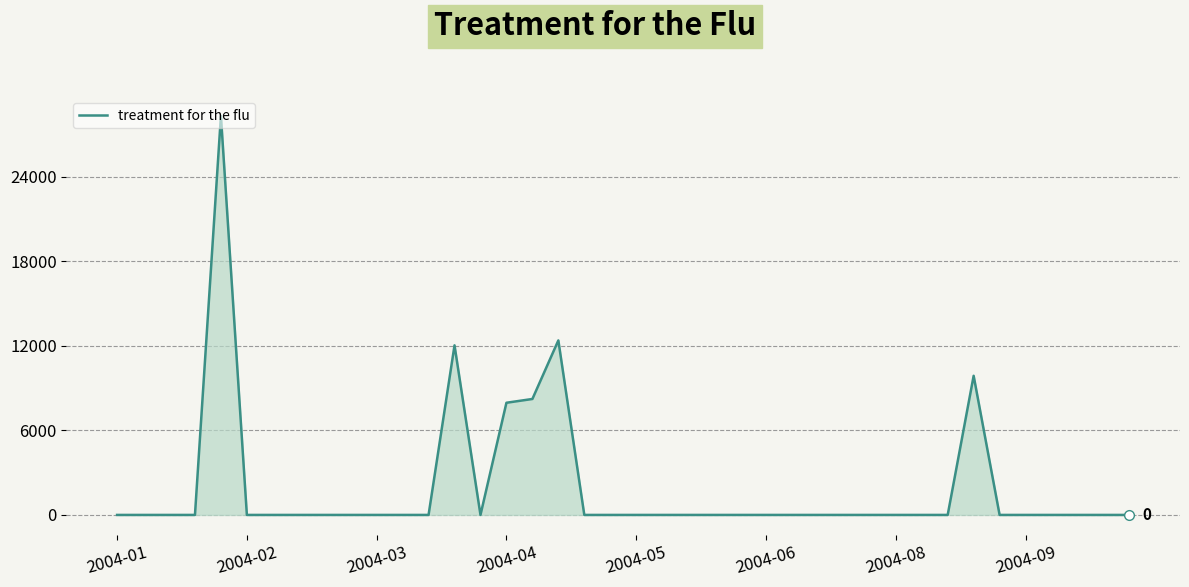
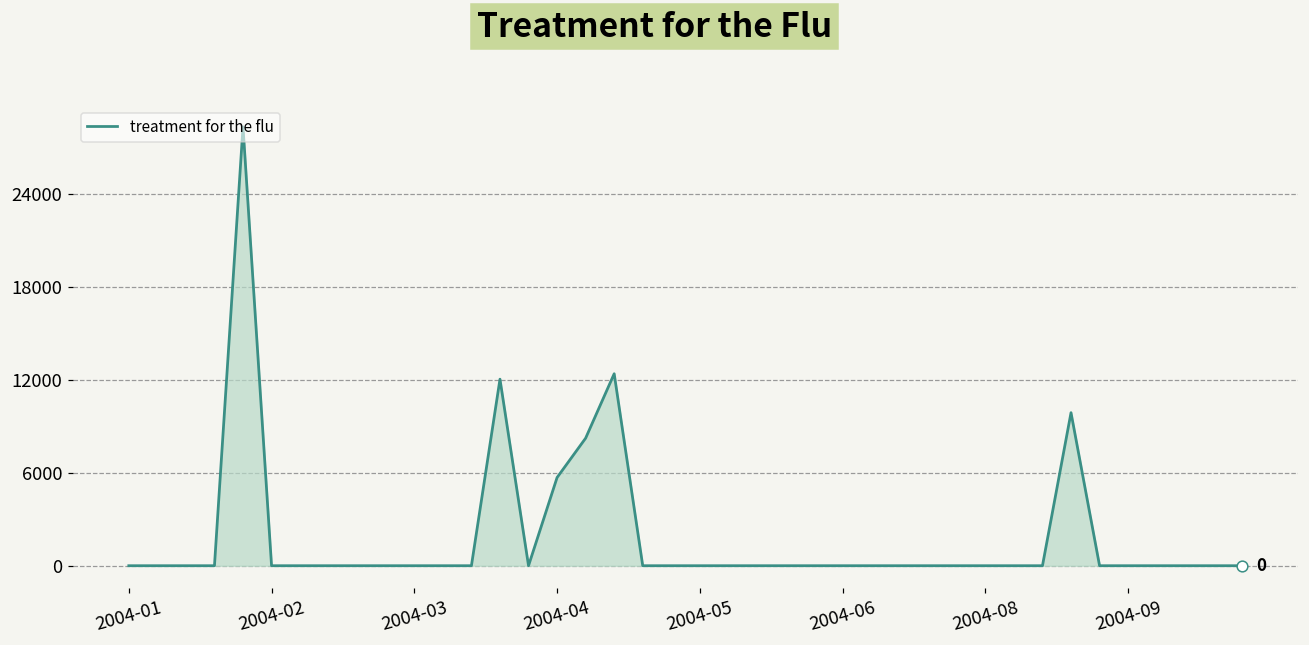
treatment for the flu, 2004-04: 8000 -> 5700
